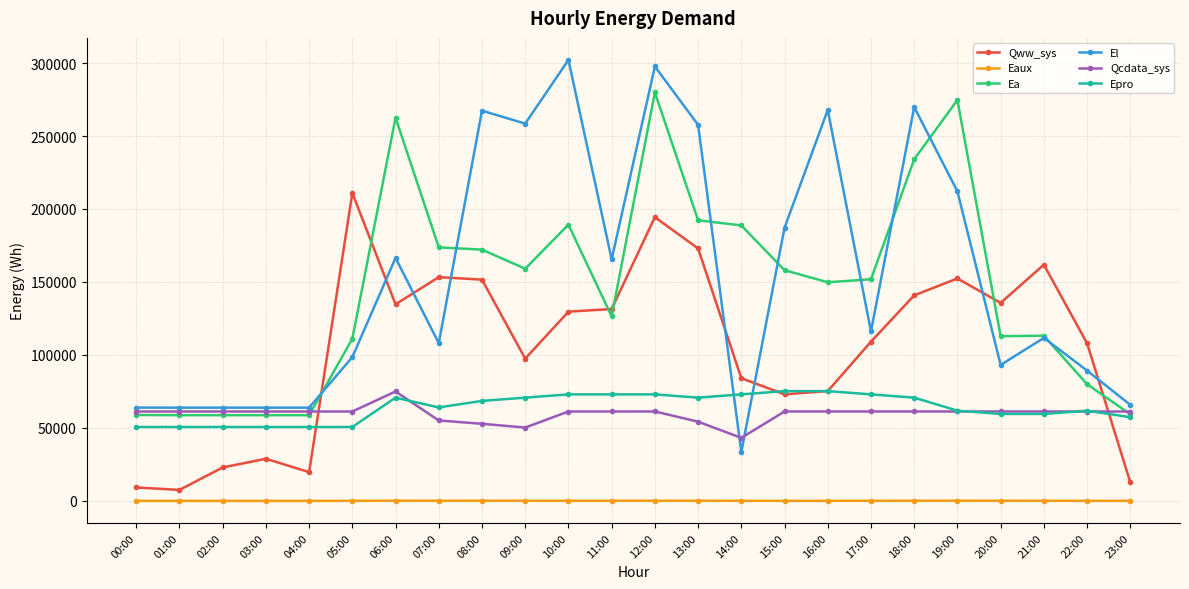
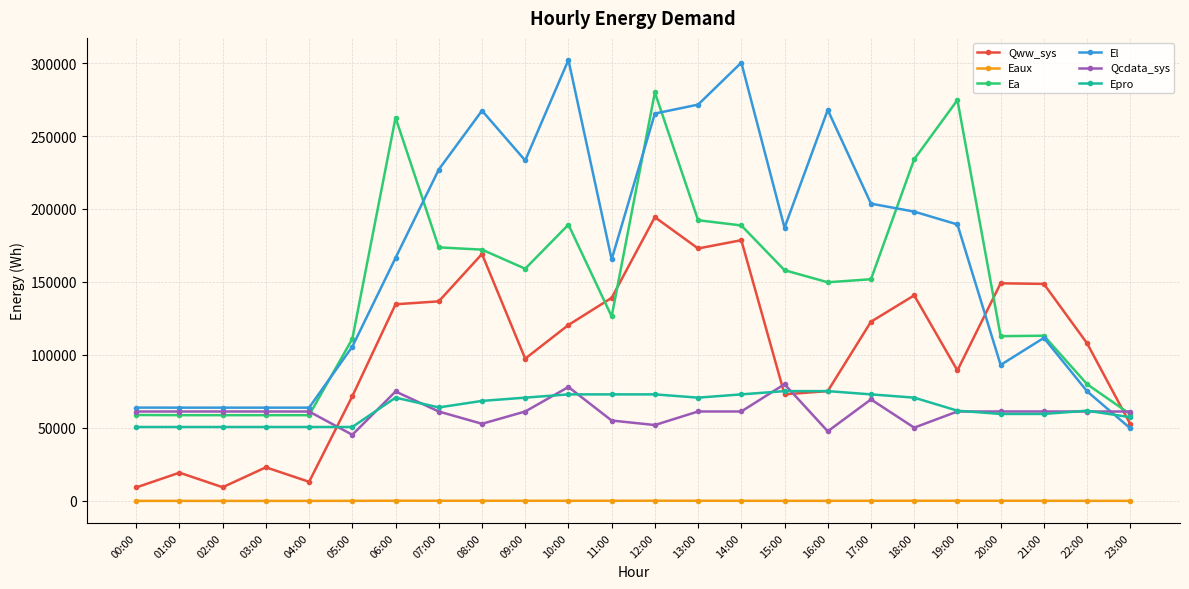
Qww_sys, 01:00: 8000 -> 19000
Qww_sys, 02:00: 23000 -> 9000
Qww_sys, 03:00: 29000 -> 23000
Qww_sys, 04:00: 20000 -> 13000
Qww_sys, 05:00: 211000 -> 72000
El, 05:00: 98000 -> 106000
Qcdata_sys, 05:00: 61000 -> 45000
Qww_sys, 07:00: 153000 -> 137000
El, 07:00: 108000 -> 227000
Qcdata_sys, 07:00: 55000 -> 61000
Qww_sys, 08:00: 152000 -> 169000
El, 09:00: 258000 -> 233000
Qcdata_sys, 09:00: 50000 -> 61000
Qww_sys, 10:00: 130000 -> 121000
Qcdata_sys, 10:00: 61000 -> 78000
Qww_sys, 11:00: 131000 -> 139000
Qcdata_sys, 11:00: 61000 -> 55000
El, 12:00: 298000 -> 265000
Qcdata_sys, 12:00: 61000 -> 52000
El, 13:00: 258000 -> 272000
Qcdata_sys, 13:00: 54000 -> 61000
Qww_sys, 14:00: 84000 -> 179000
El, 14:00: 33000 -> 300000
Qcdata_sys, 14:00: 43000 -> 61000
Qcdata_sys, 15:00: 61000 -> 80000
Qcdata_sys, 16:00: 61000 -> 48000
Qww_sys, 17:00: 109000 -> 123000
El, 17:00: 116000 -> 204000
Qcdata_sys, 17:00: 61000 -> 70000
El, 18:00: 270000 -> 198000
Qcdata_sys, 18:00: 61000 -> 50000
Qww_sys, 19:00: 152000 -> 89000
El, 19:00: 212000 -> 189000
Qww_sys, 20:00: 136000 -> 149000
Qww_sys, 21:00: 162000 -> 149000
El, 22:00: 89000 -> 75000
Qww_sys, 23:00: 13000 -> 53000
El, 23:00: 66000 -> 50000
